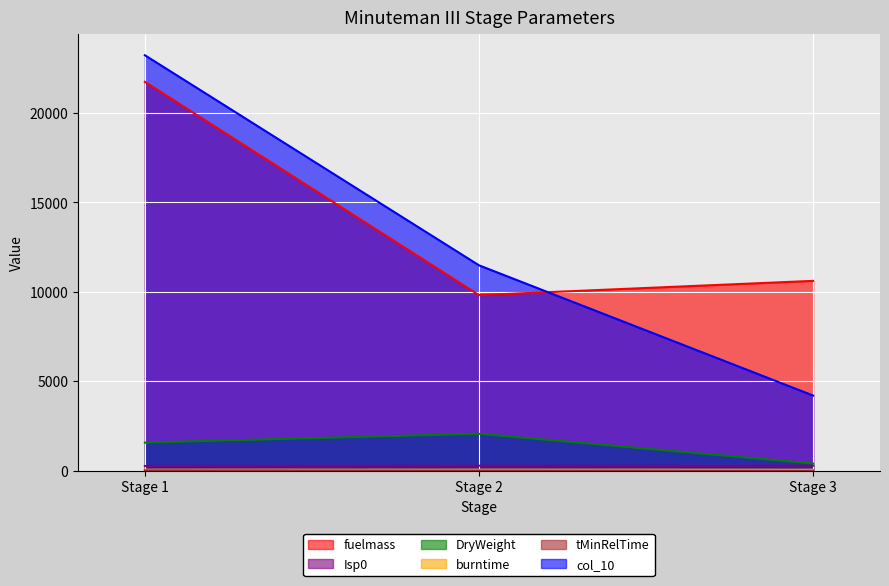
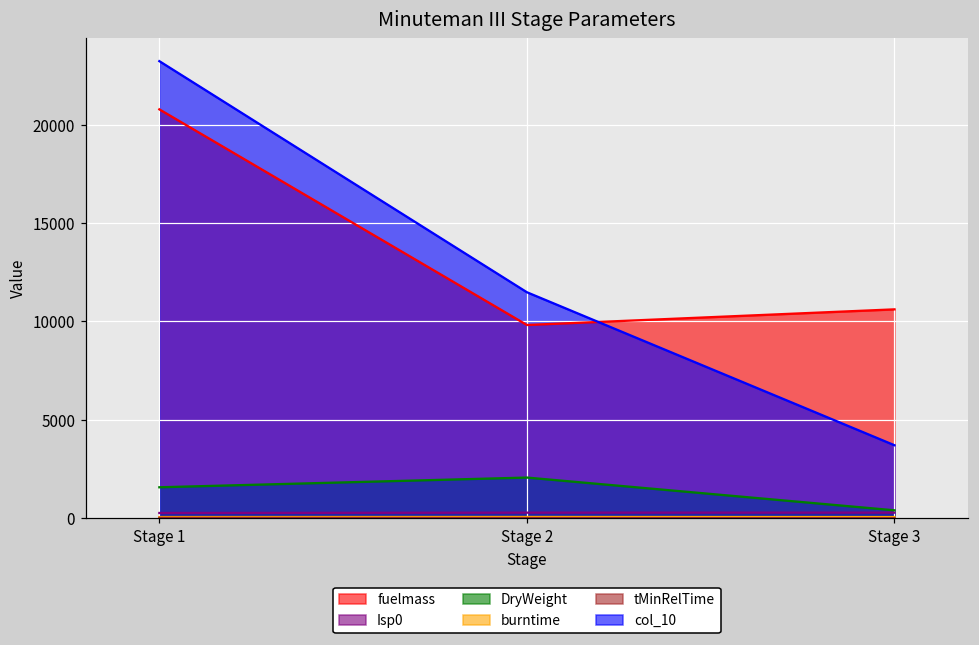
fuelmass, Stage 1: 21700 -> 20800
col_10, Stage 3: 4200 -> 3700
